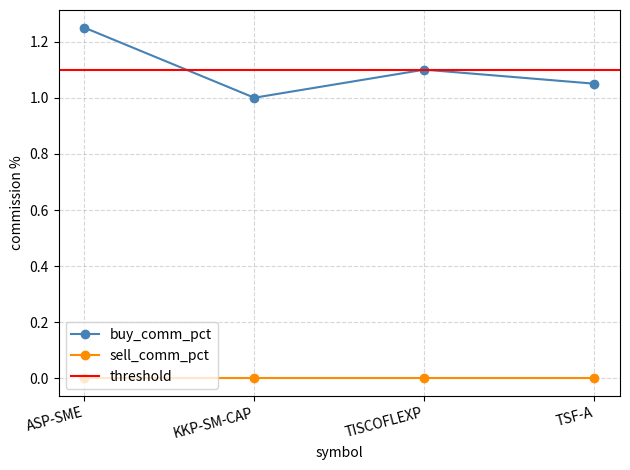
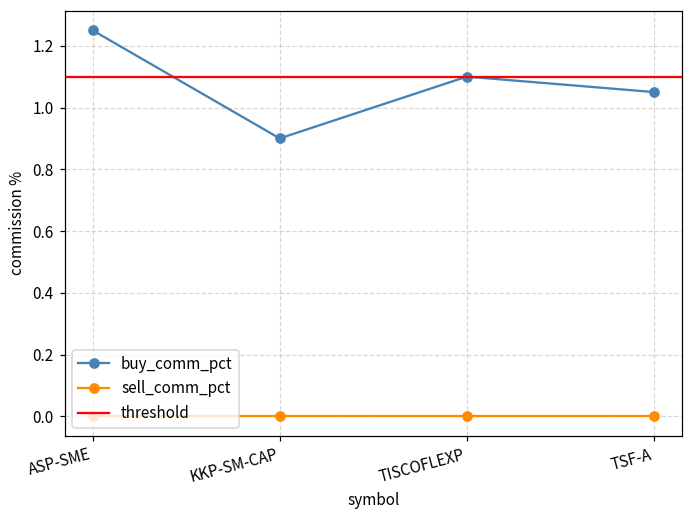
buy_comm_pct, KKP-SM-CAP: 1.0 -> 0.9
